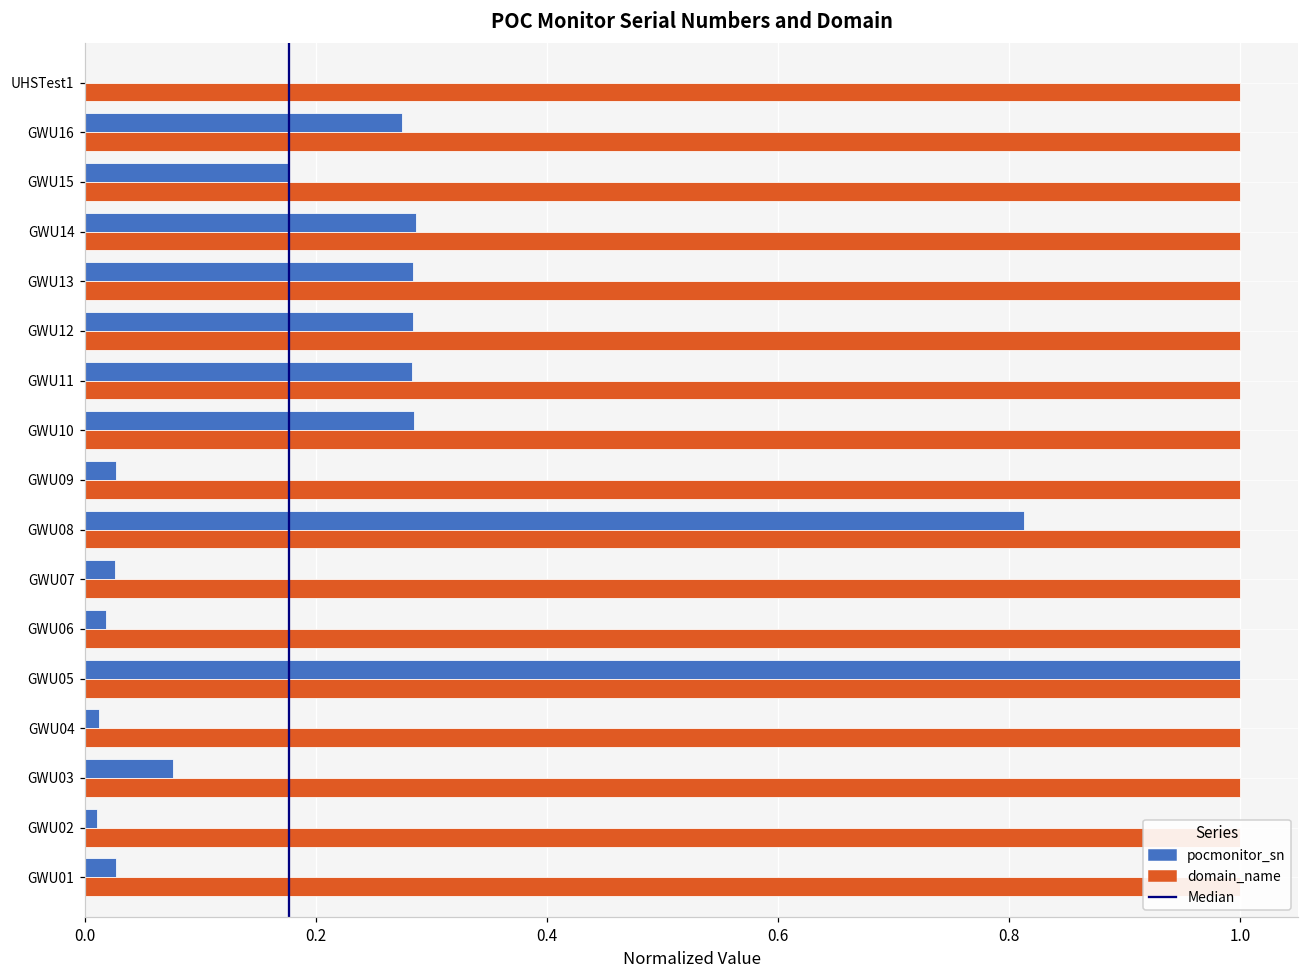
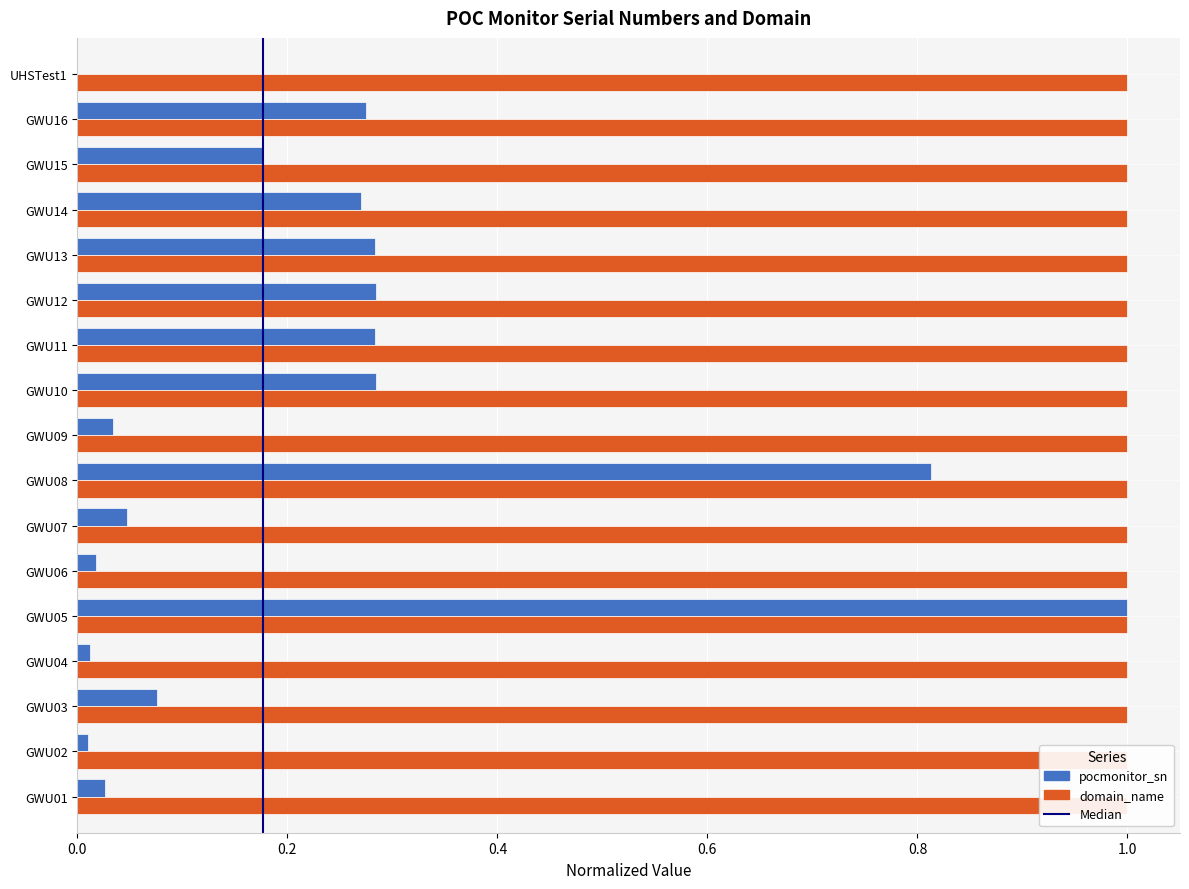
pocmonitor_sn, GWU14: 0.286 -> 0.271
pocmonitor_sn, GWU09: 0.026 -> 0.034
pocmonitor_sn, GWU07: 0.026 -> 0.047
